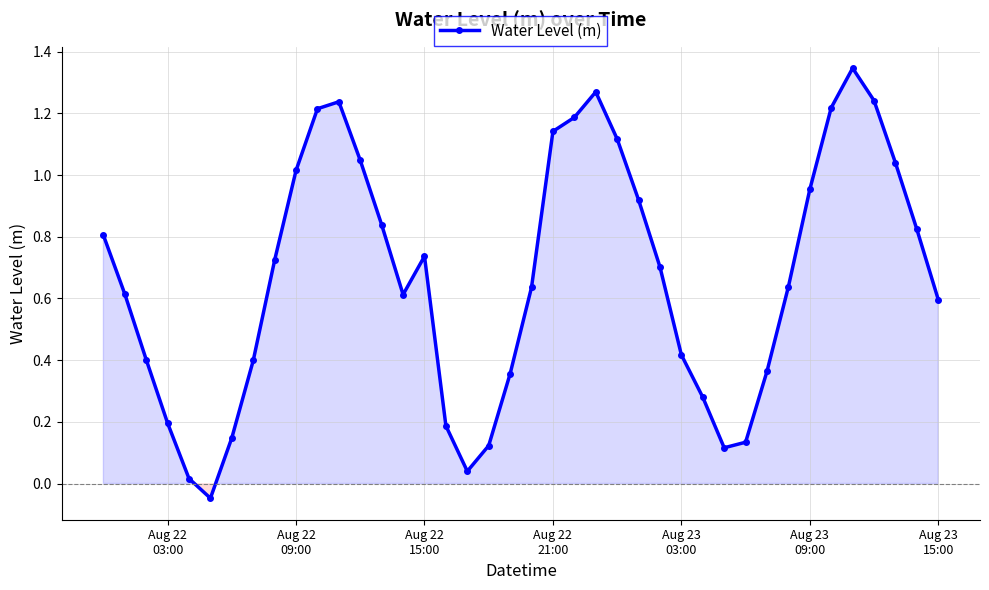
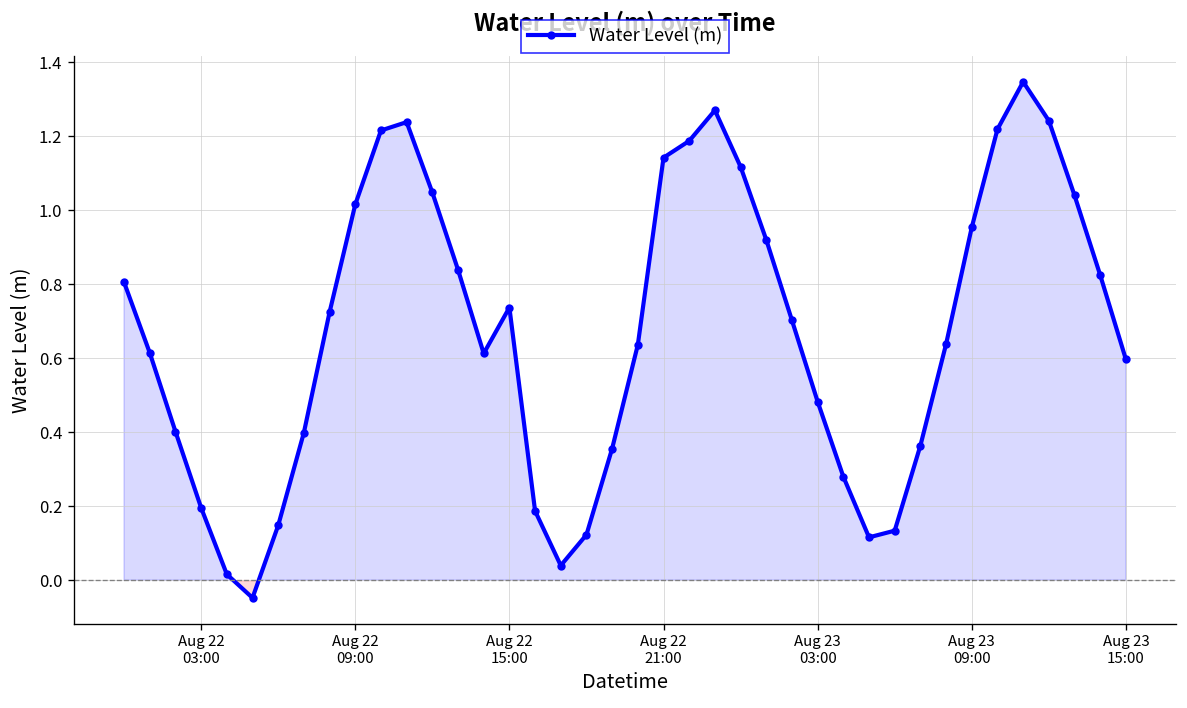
Aug 23 03:00: 0.42 -> 0.48
